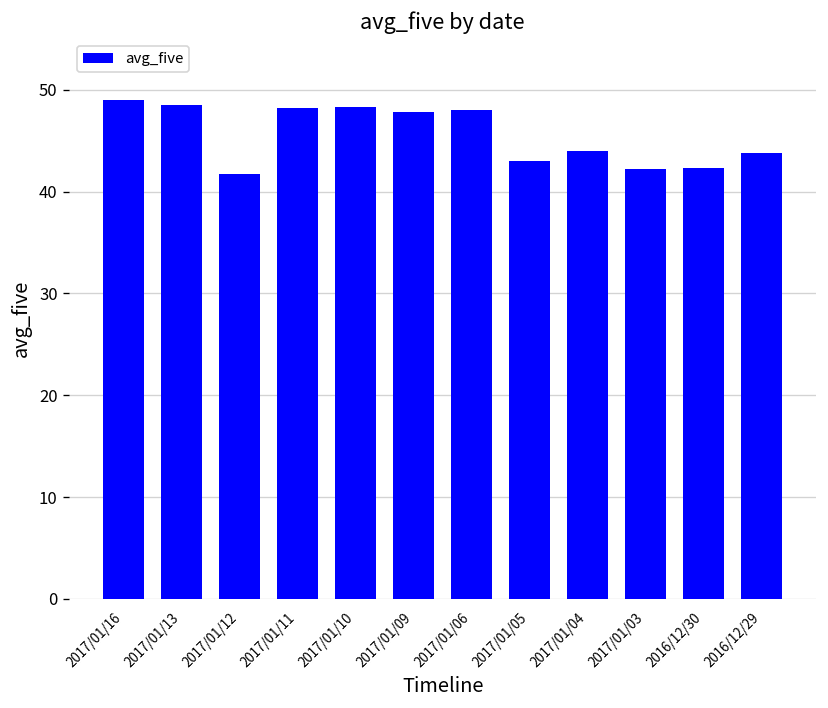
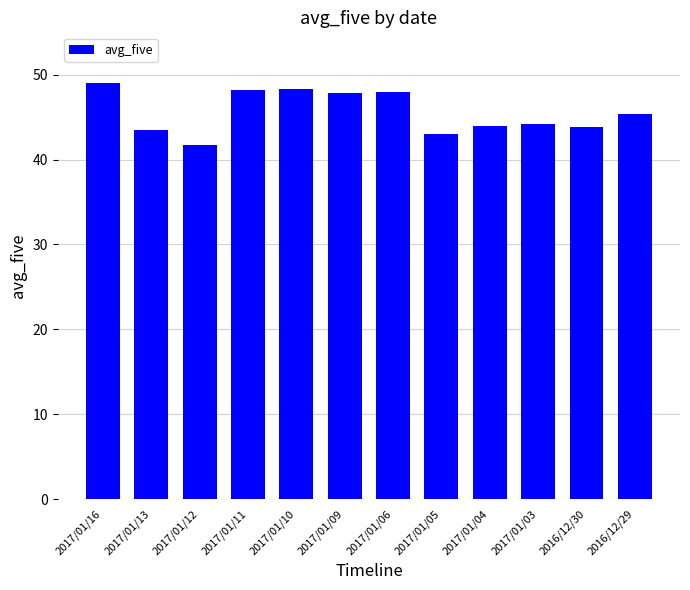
2017/01/13: 49 -> 43
2017/01/03: 42 -> 44
2016/12/30: 42 -> 44
2016/12/29: 44 -> 45
